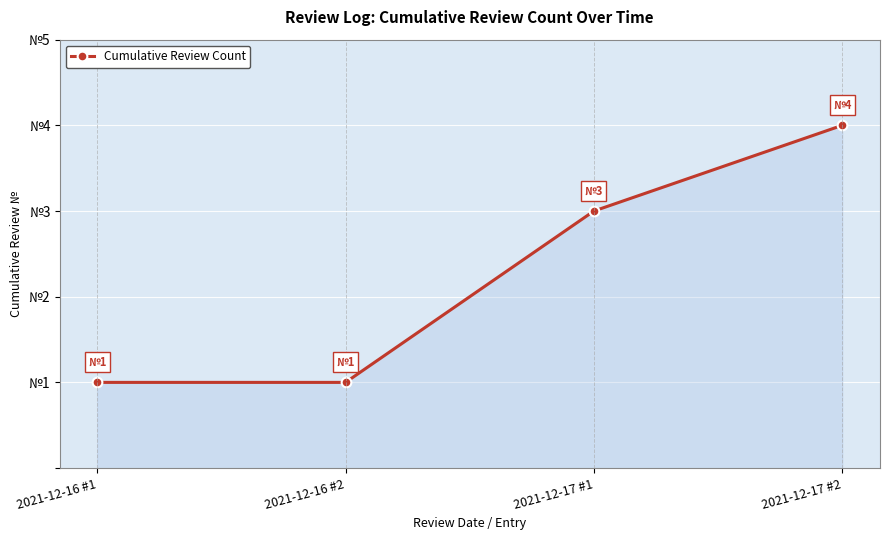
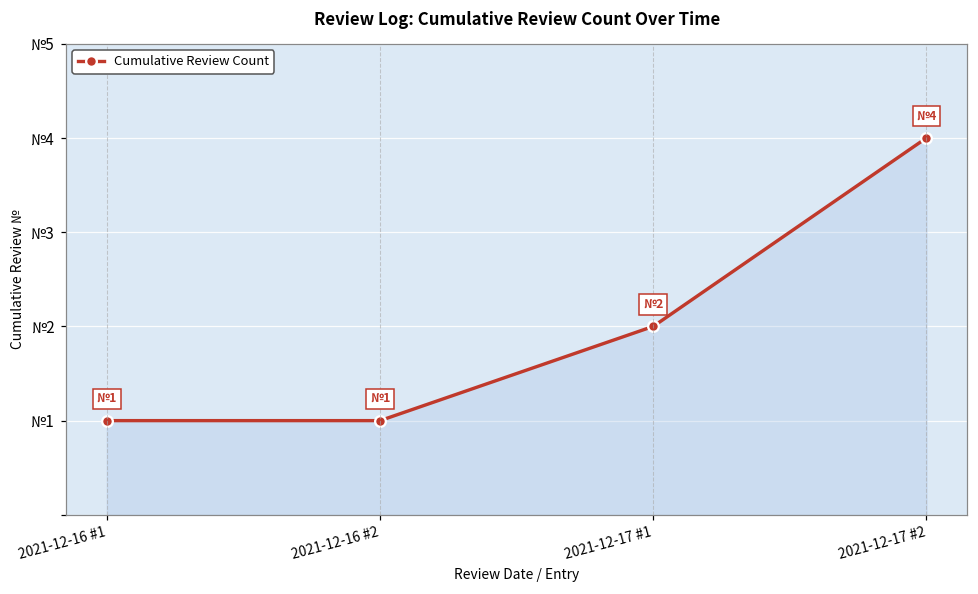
2021-12-17 #1: 3 -> 2
